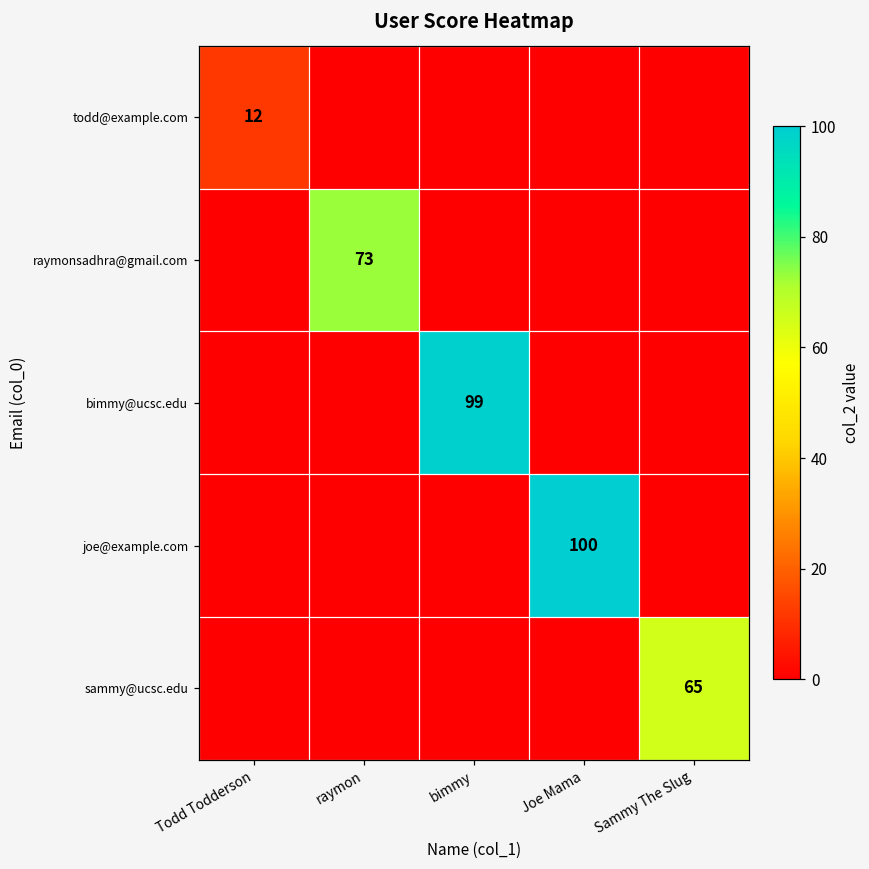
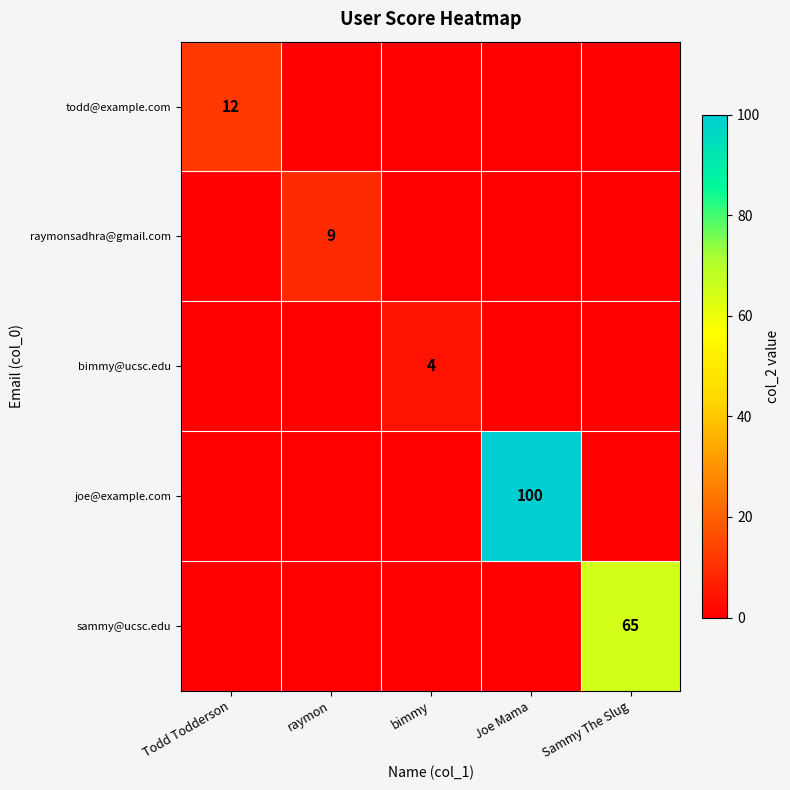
raymonsadhra@gmail.com, raymon: 73 -> 9
bimmy@ucsc.edu, bimmy: 99 -> 4
